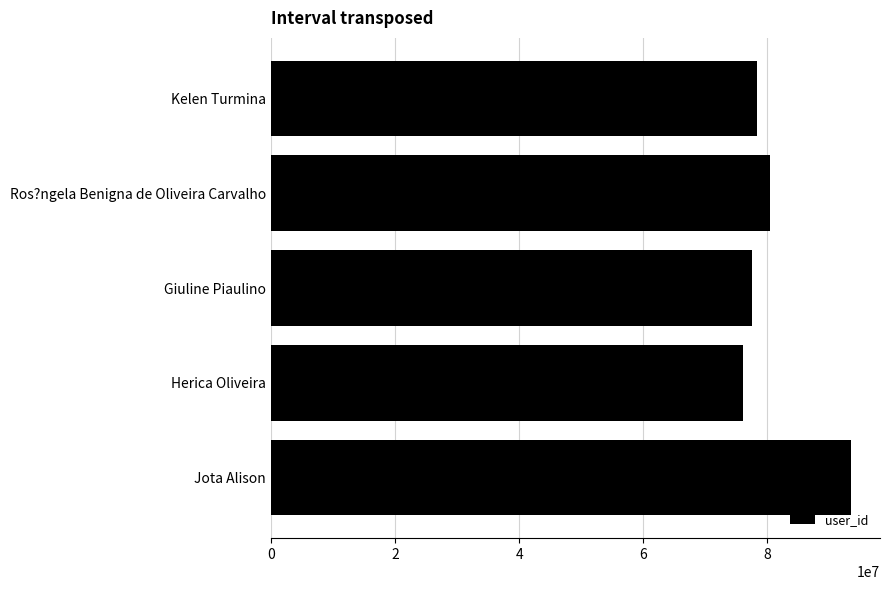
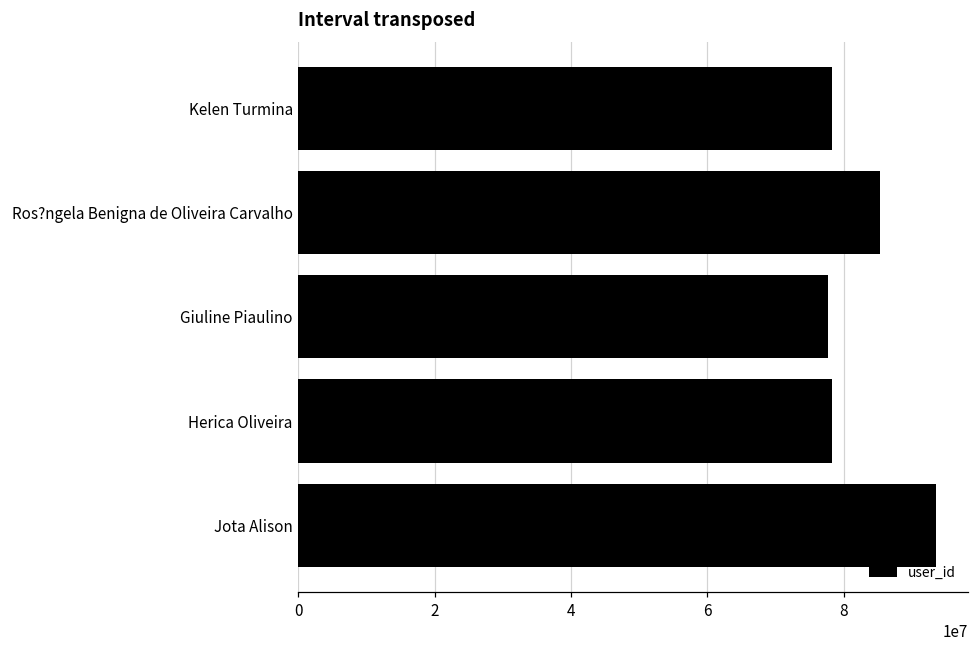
Ros?ngela Benigna de Oliveira Carvalho: 80000000 -> 85000000
Herica Oliveira: 76000000 -> 78000000
